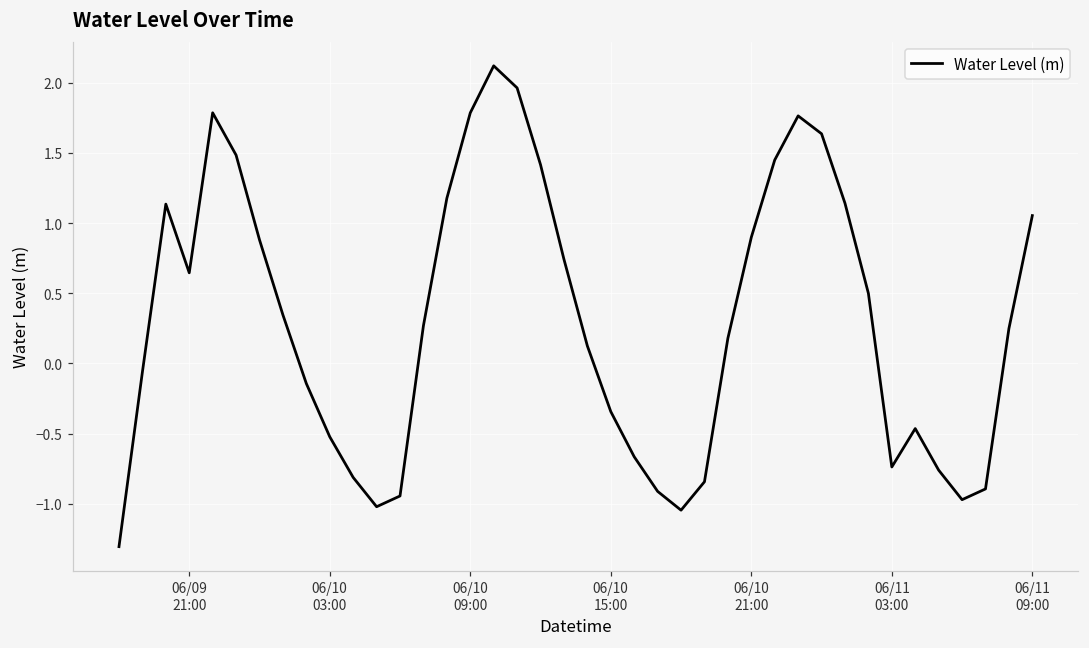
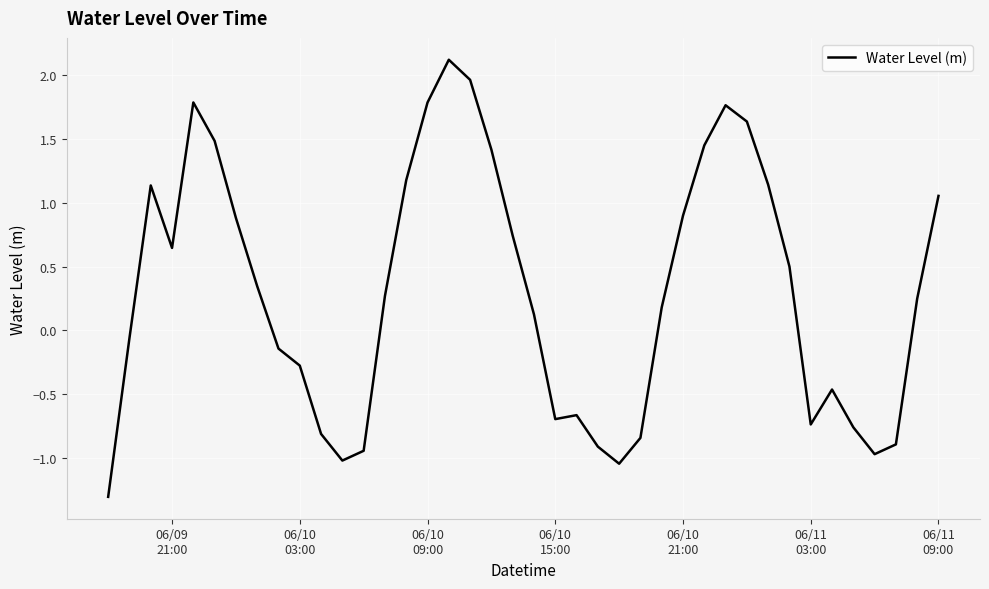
06/10 03:00: -0.52 -> -0.28
06/10 15:00: -0.34 -> -0.70
